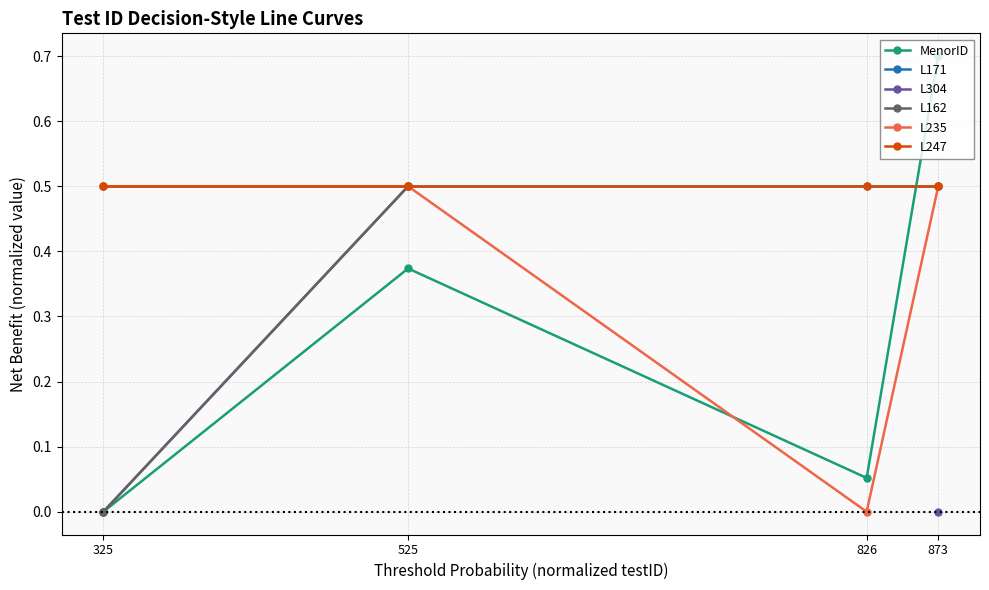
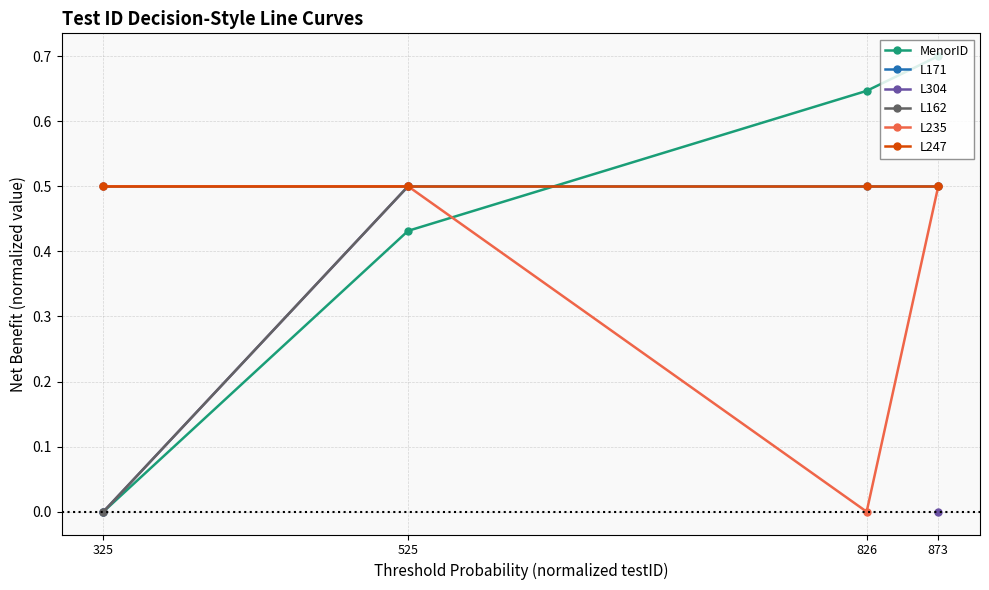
MenorID, 525: 0.37 -> 0.43
MenorID, 826: 0.05 -> 0.65
